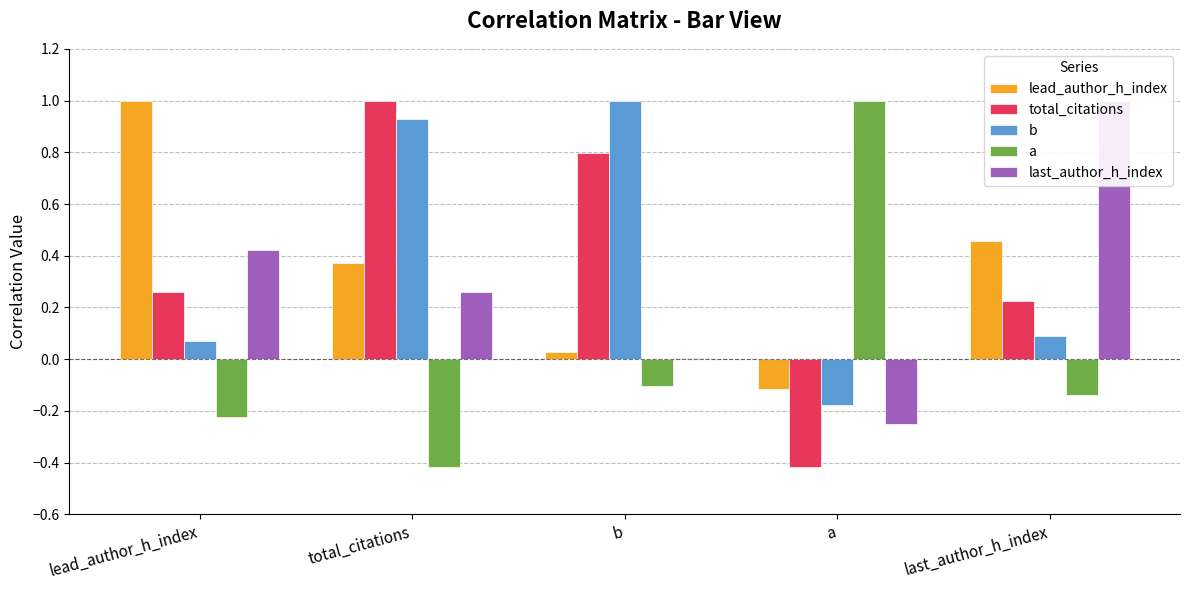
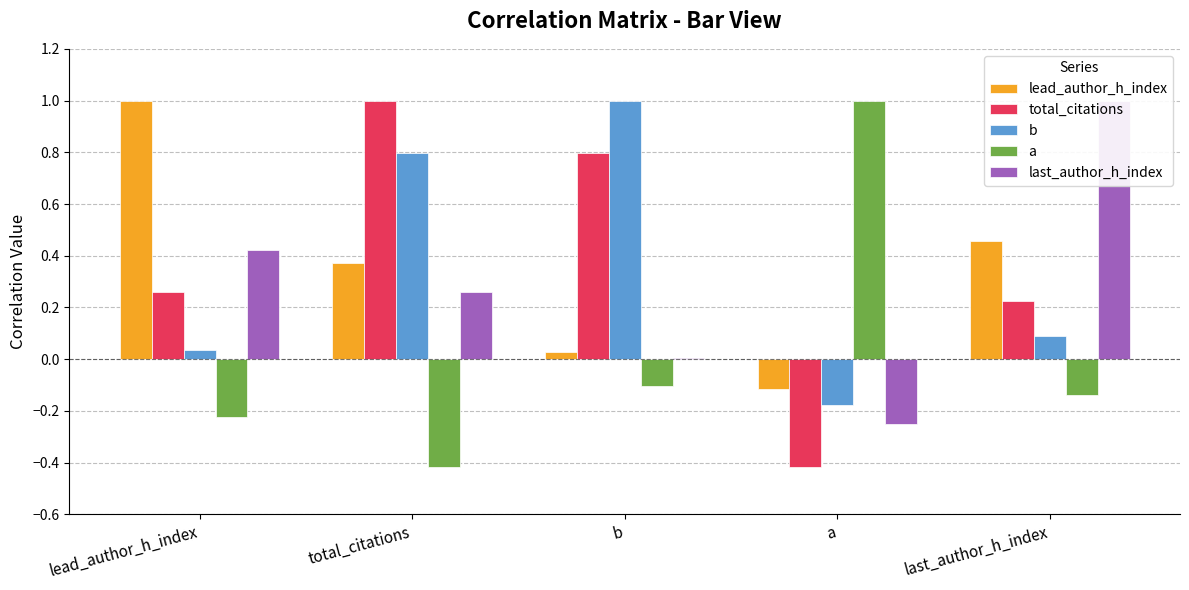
b, lead_author_h_index: 0.07 -> 0.03
b, total_citations: 0.93 -> 0.80
